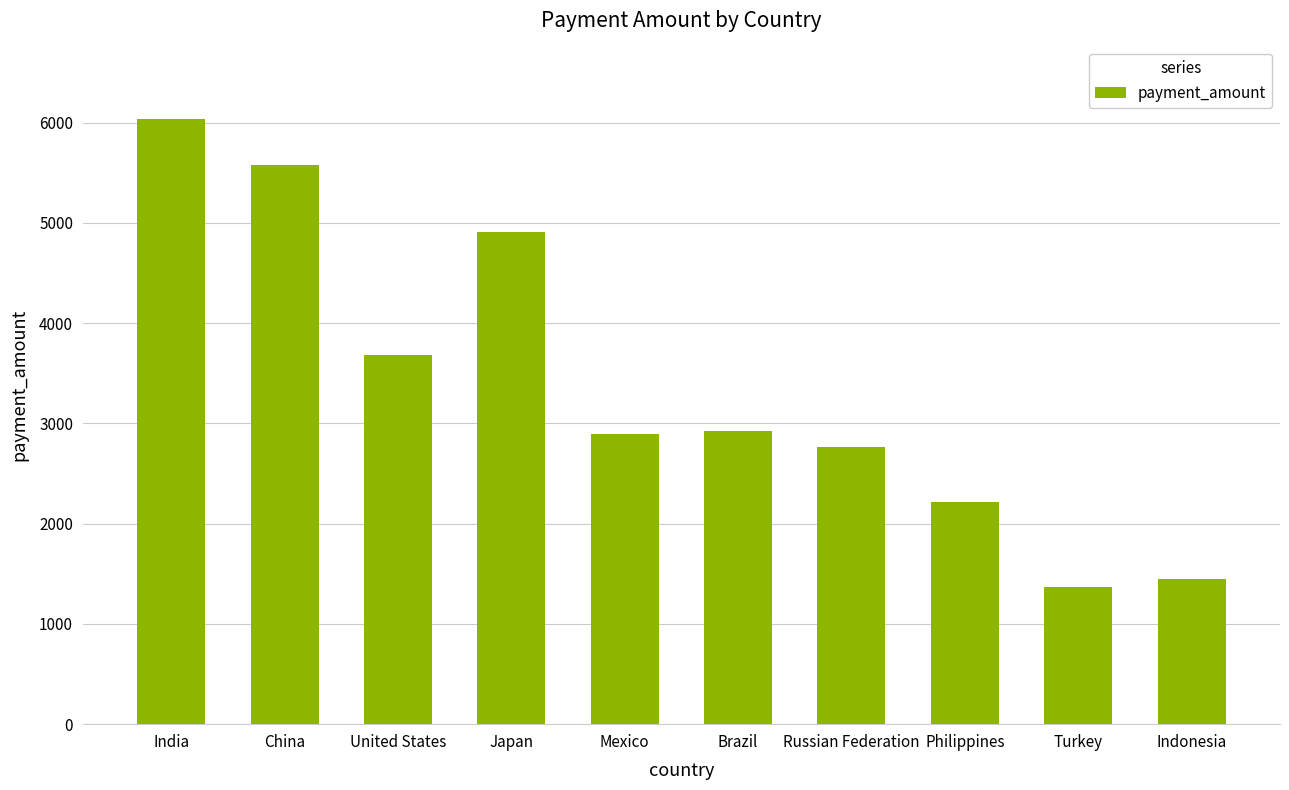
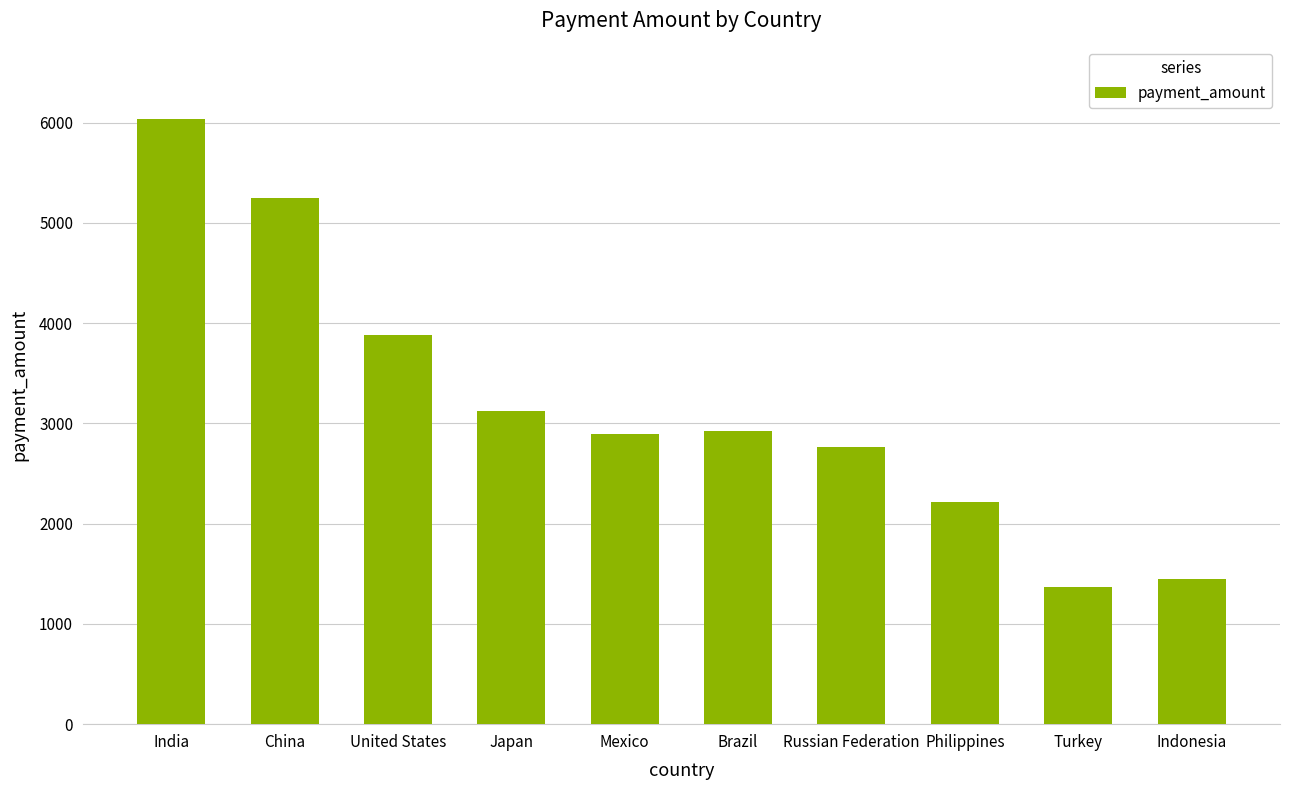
China: 5580 -> 5250
United States: 3690 -> 3880
Japan: 4910 -> 3120
